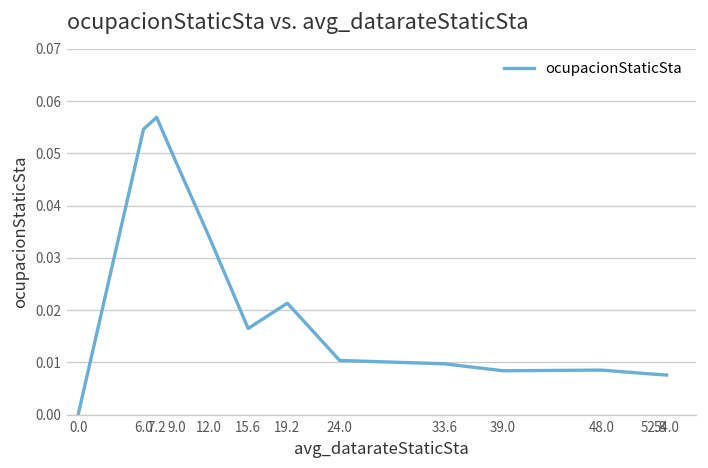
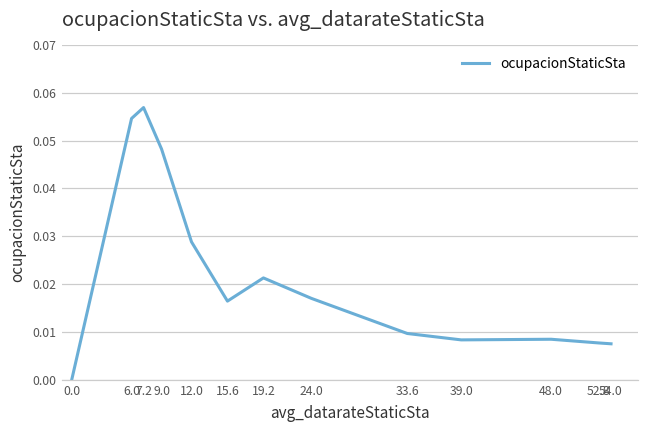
12.0: 0.034 -> 0.029
24.0: 0.010 -> 0.017
